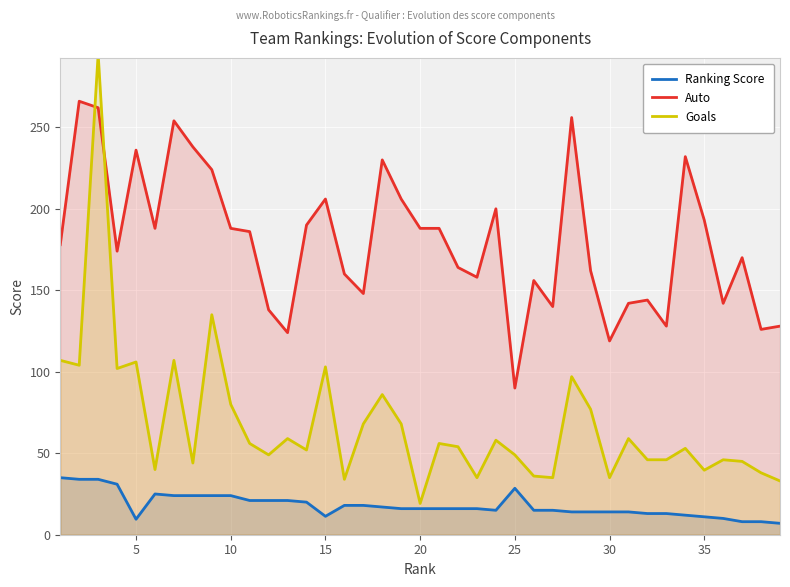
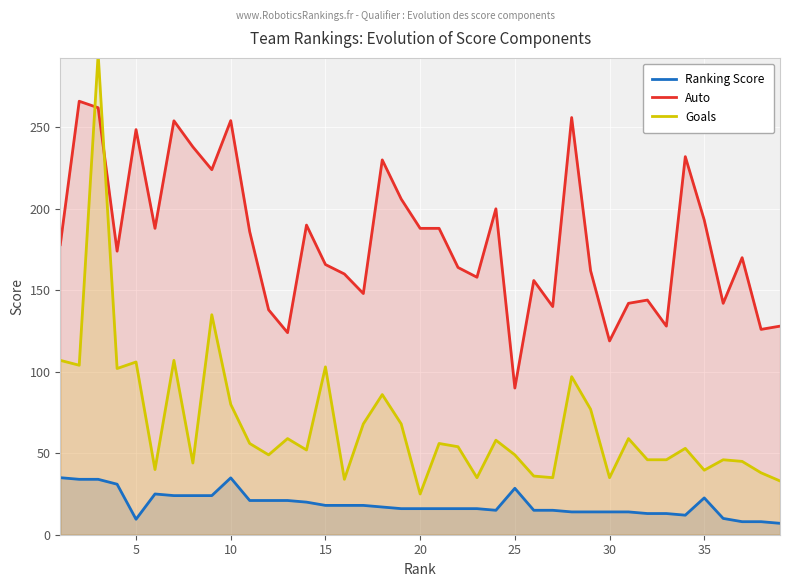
Auto, 5: 236 -> 249
Ranking Score, 10: 24 -> 35
Auto, 10: 188 -> 254
Ranking Score, 15: 11 -> 18
Auto, 15: 206 -> 166
Goals, 20: 19 -> 25
Ranking Score, 35: 11 -> 23
